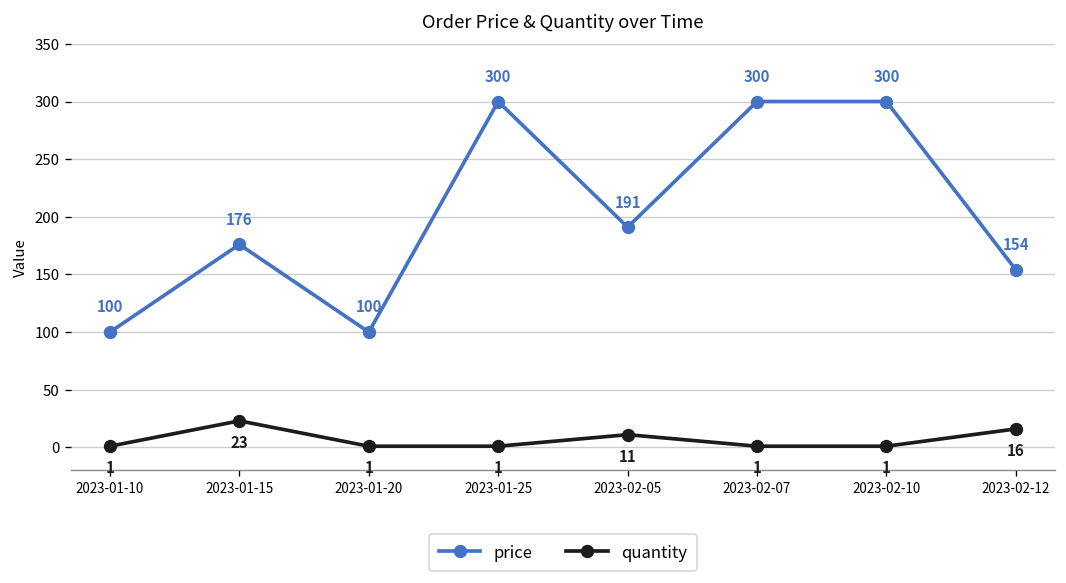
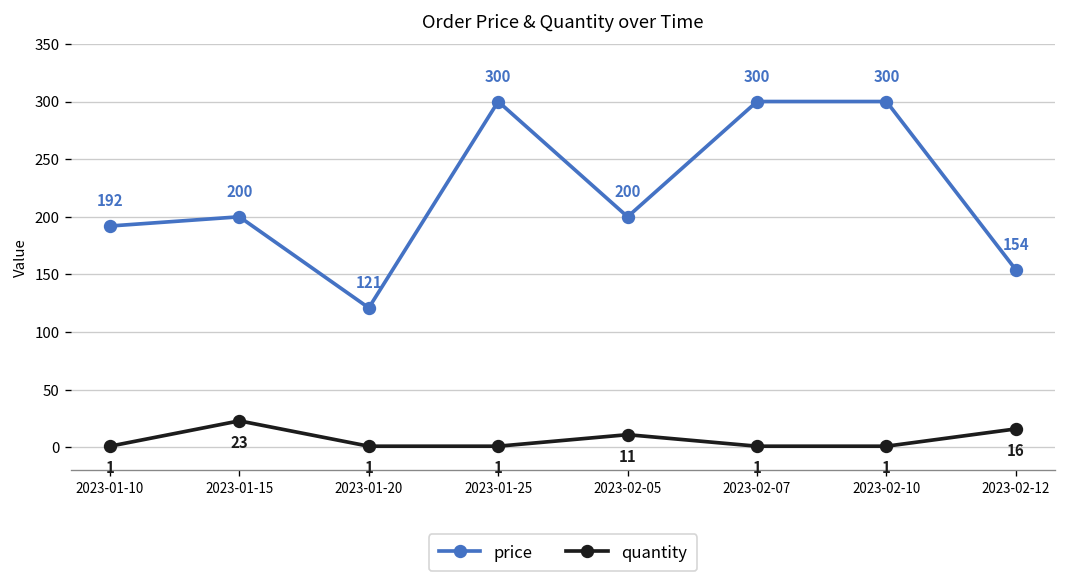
price, 2023-01-10: 100 -> 192
price, 2023-01-15: 176 -> 200
price, 2023-01-20: 100 -> 121
price, 2023-02-05: 191 -> 200
